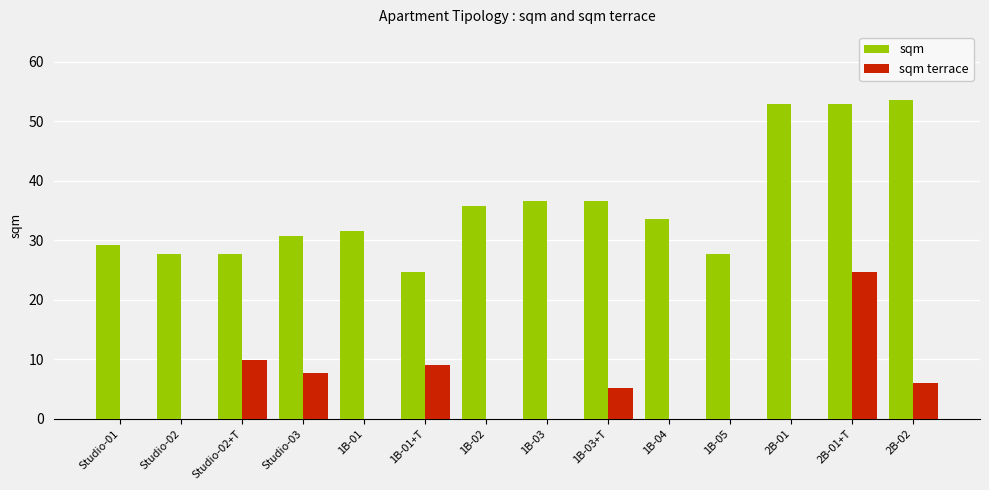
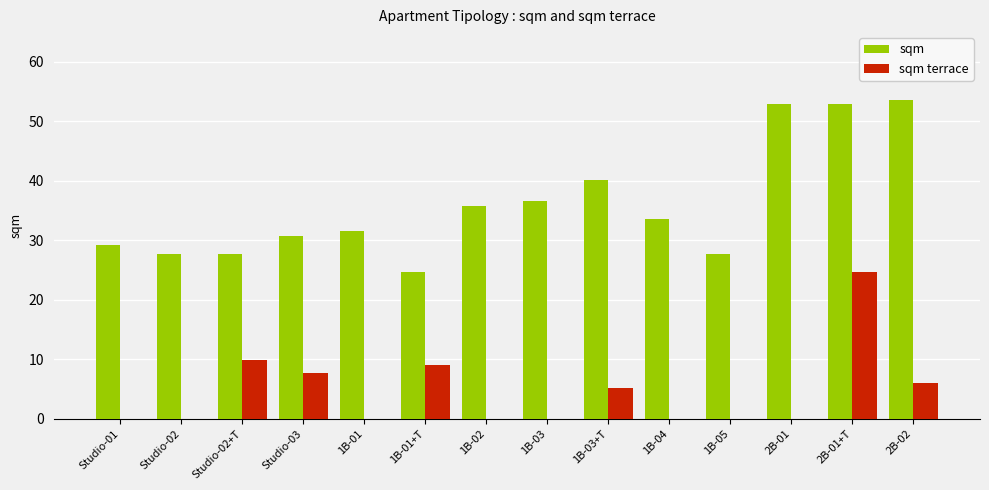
sqm, 1B-03+T: 37 -> 40
